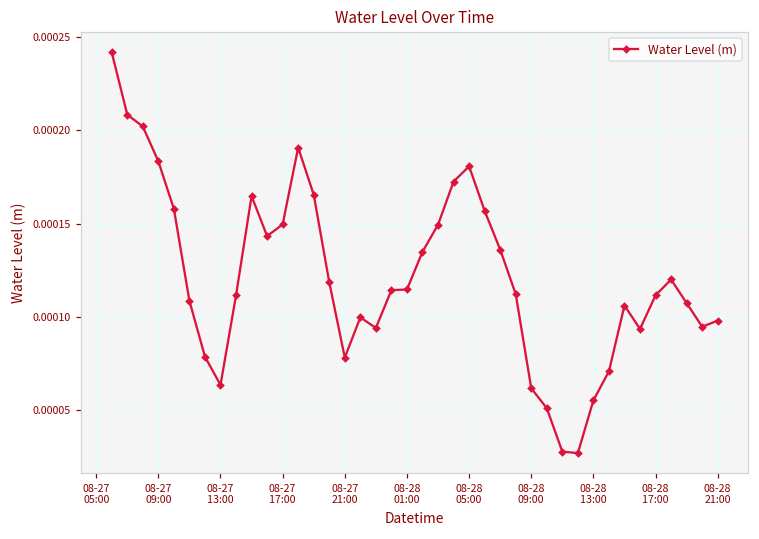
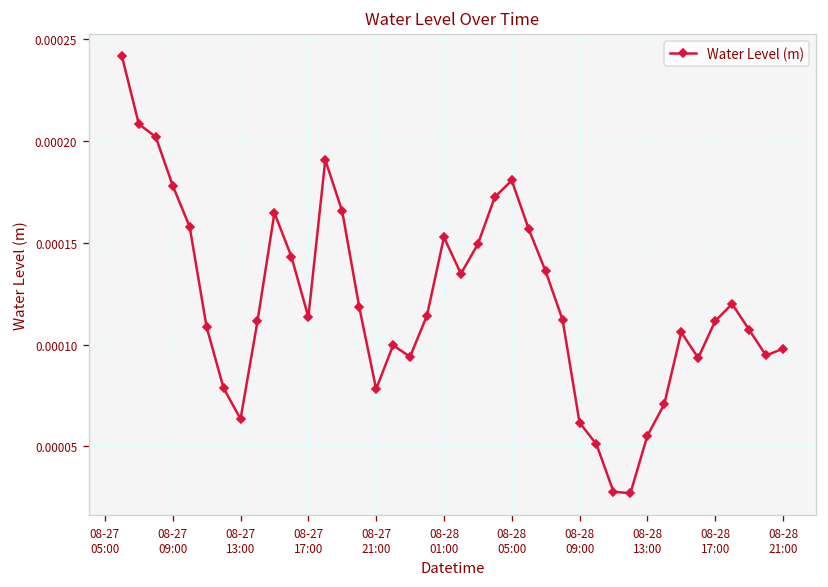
08-27 09:00: 0.000183 -> 0.000178
08-27 17:00: 0.000150 -> 0.000114
08-28 01:00: 0.000115 -> 0.000153
